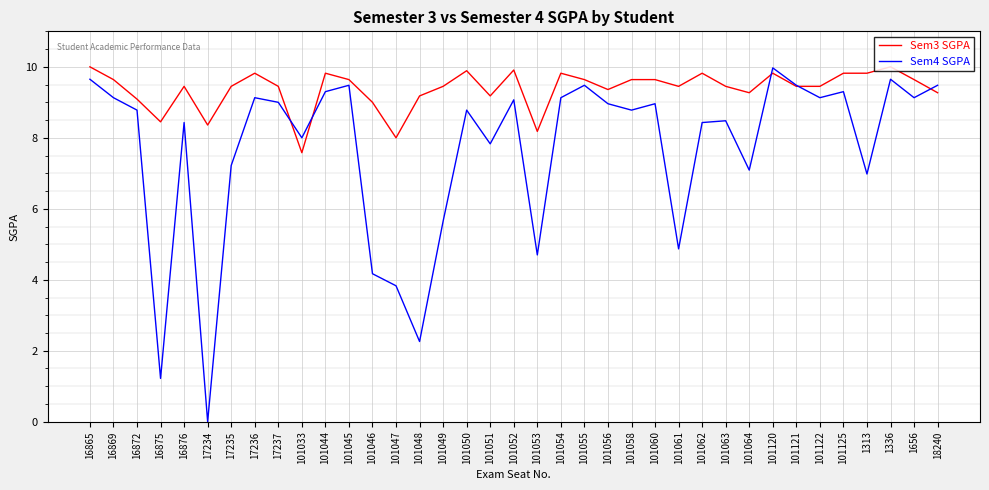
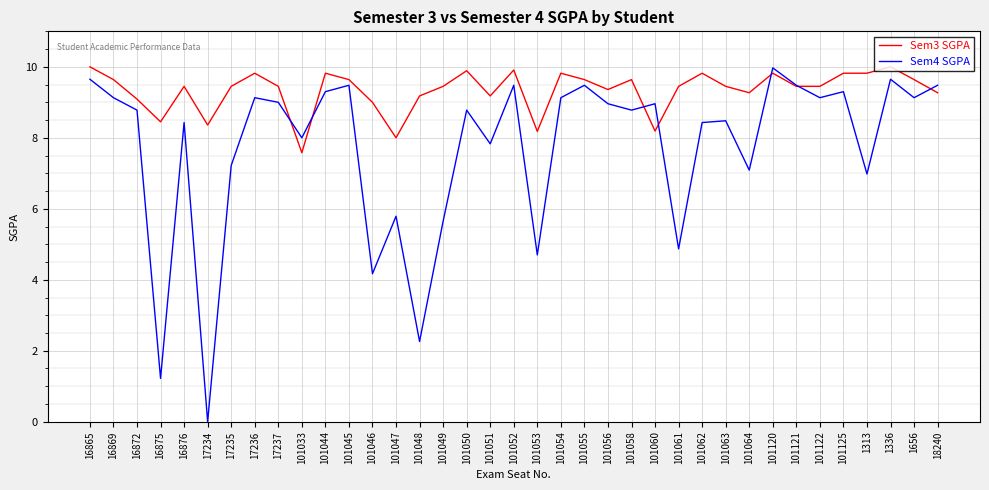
Sem4 SGPA, 101047: 3.8 -> 5.8
Sem4 SGPA, 101052: 9.1 -> 9.5
Sem3 SGPA, 101060: 9.6 -> 8.2
